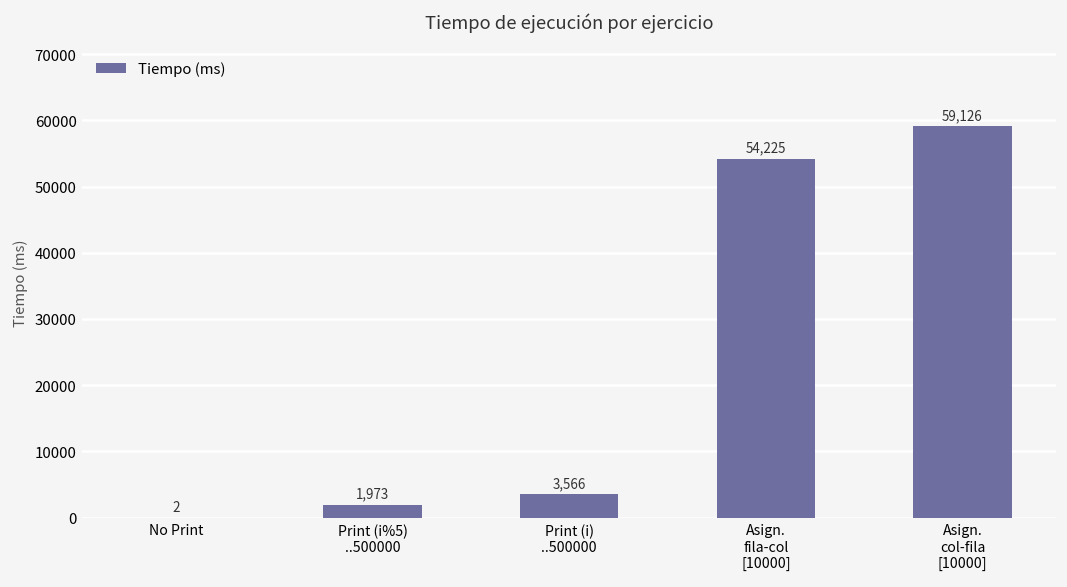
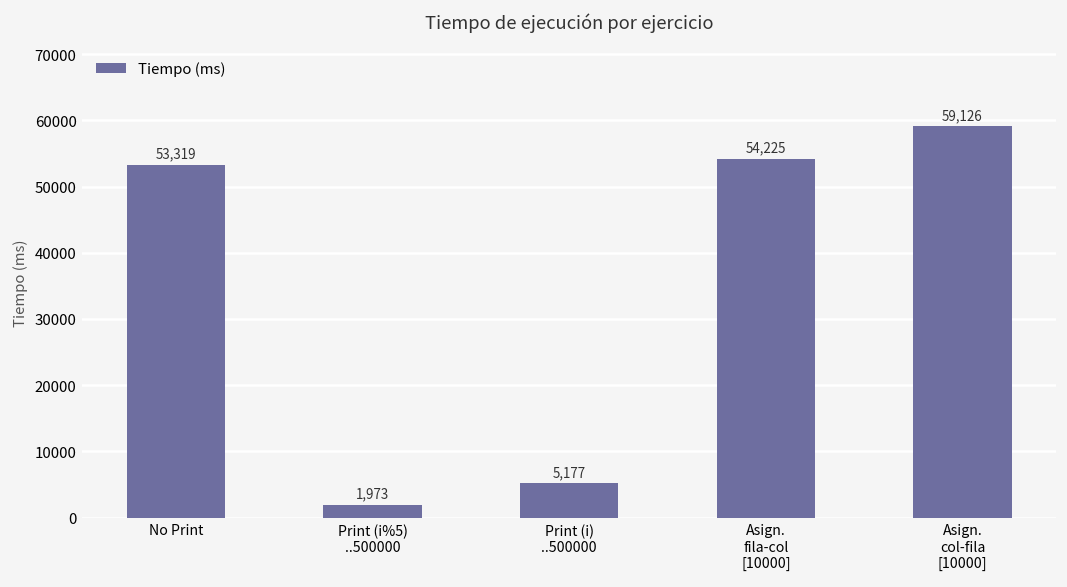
No Print: 2 -> 53,319
Print (i) ..500000: 3,566 -> 5,177
